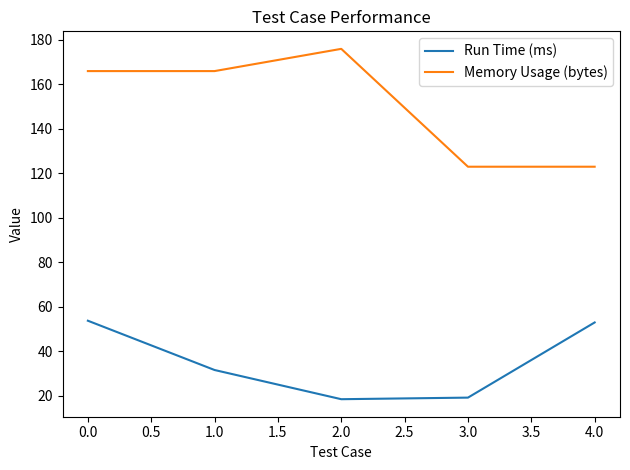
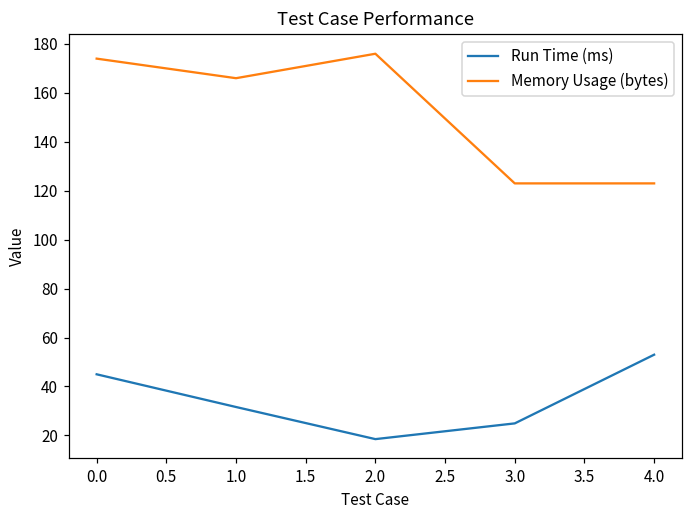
Run Time (ms), 0.0: 54 -> 45
Memory Usage (bytes), 0.0: 166 -> 174
Run Time (ms), 3.0: 19 -> 25
